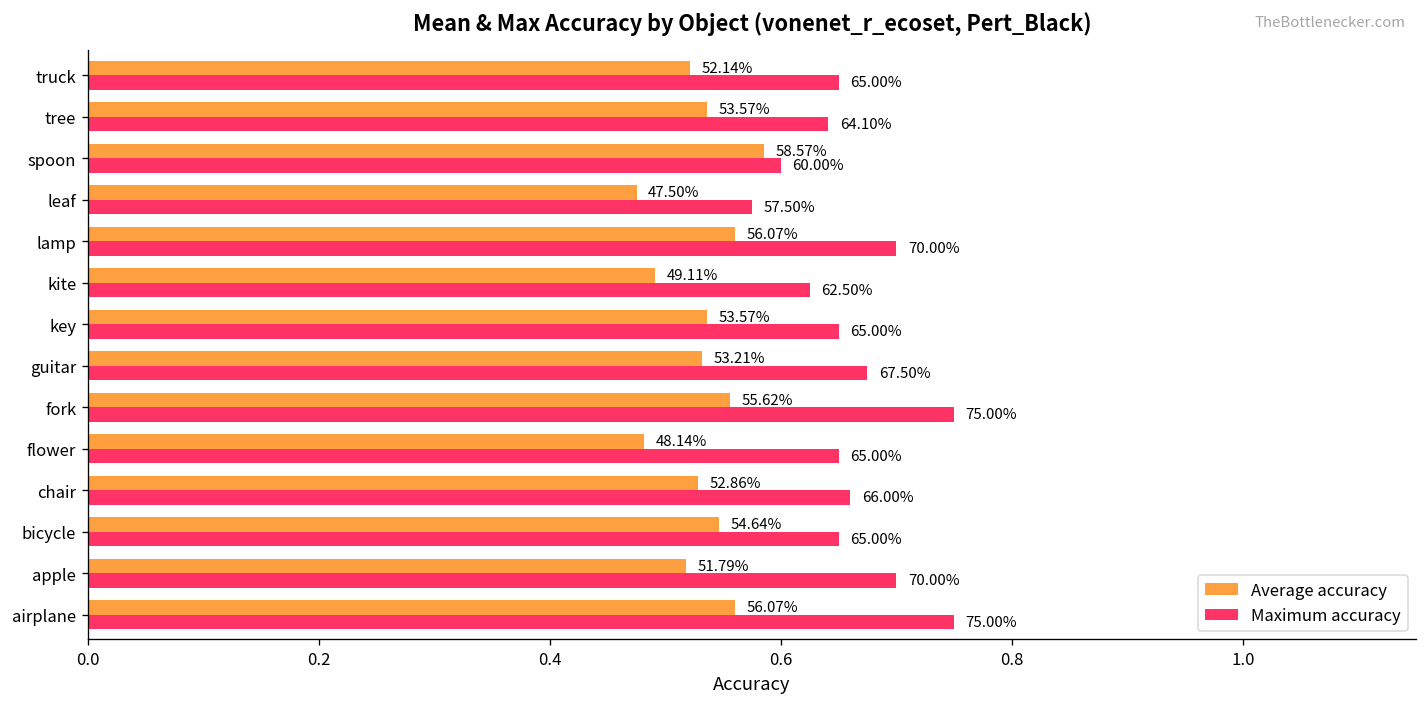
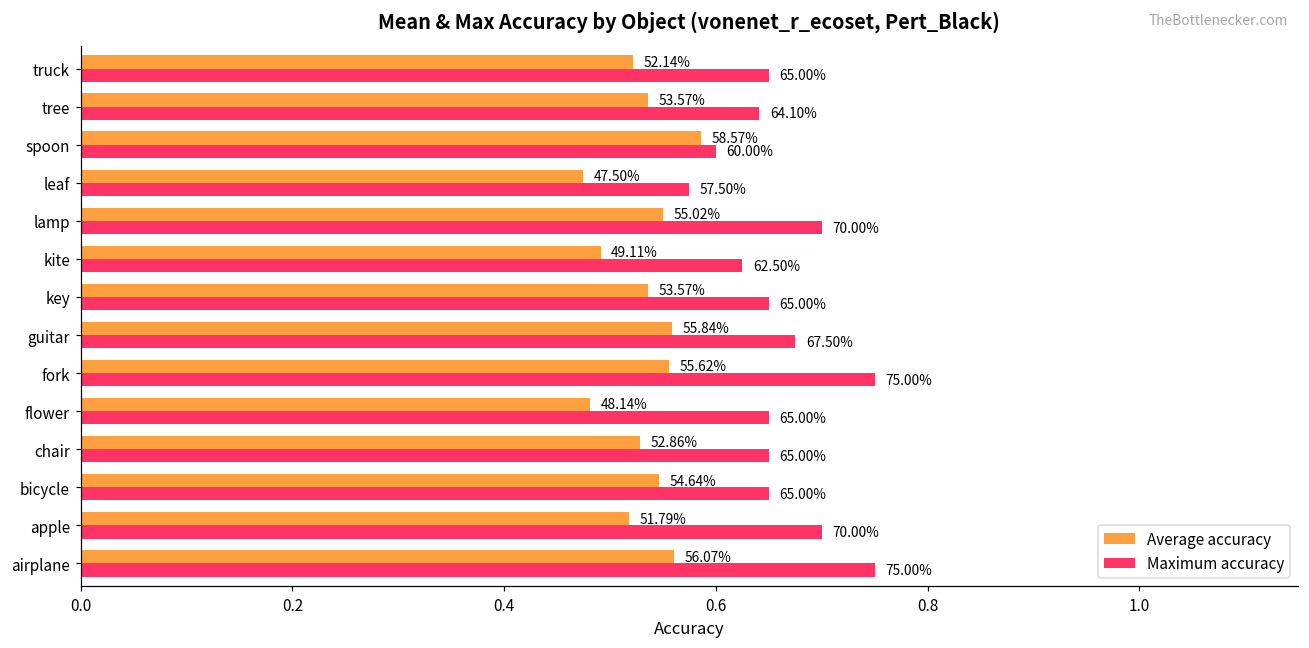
Average accuracy, lamp: 56.07% -> 55.02%
Average accuracy, guitar: 53.21% -> 55.84%
Maximum accuracy, chair: 66.00% -> 65.00%
